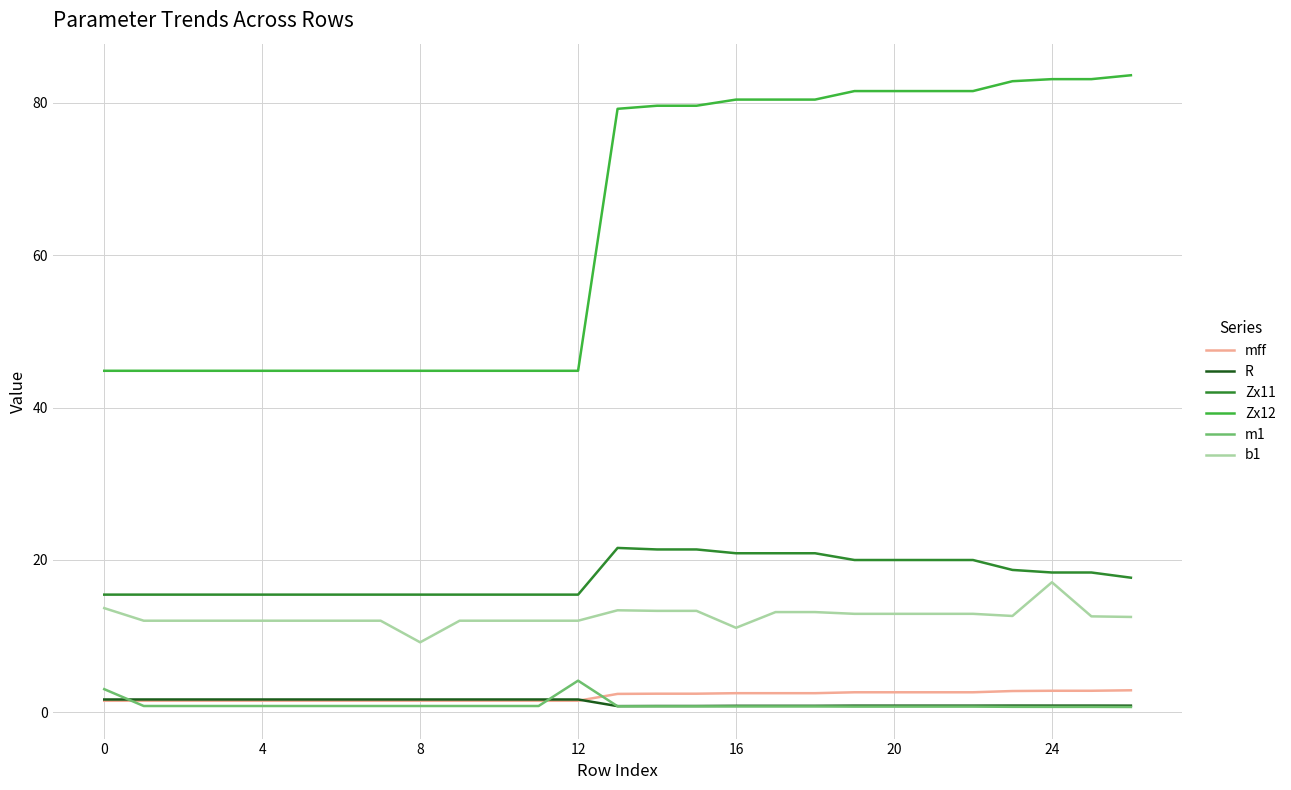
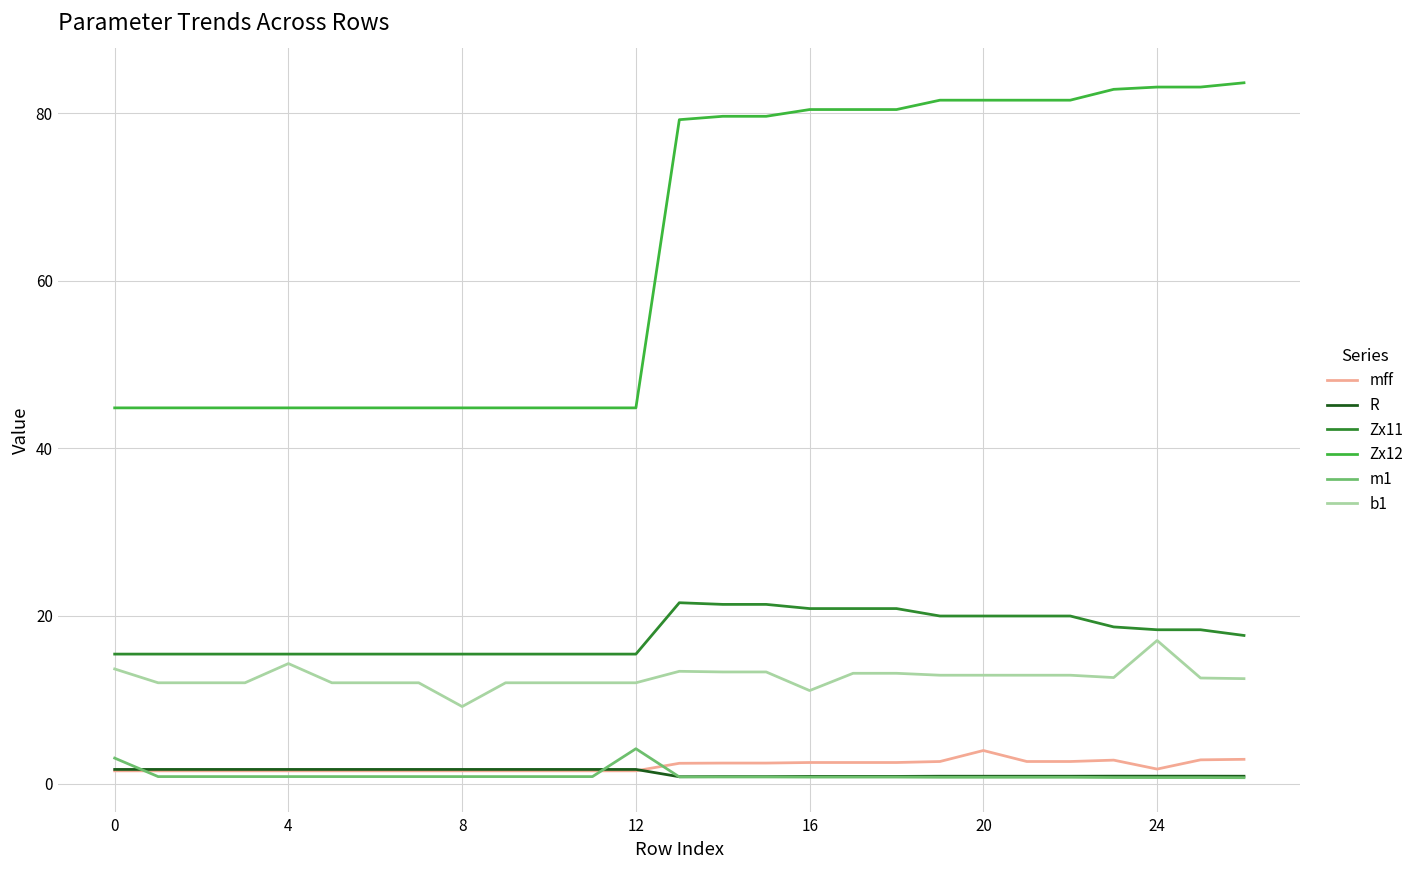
b1, 4: 12 -> 14
mff, 20: 3 -> 4
mff, 24: 3 -> 2
